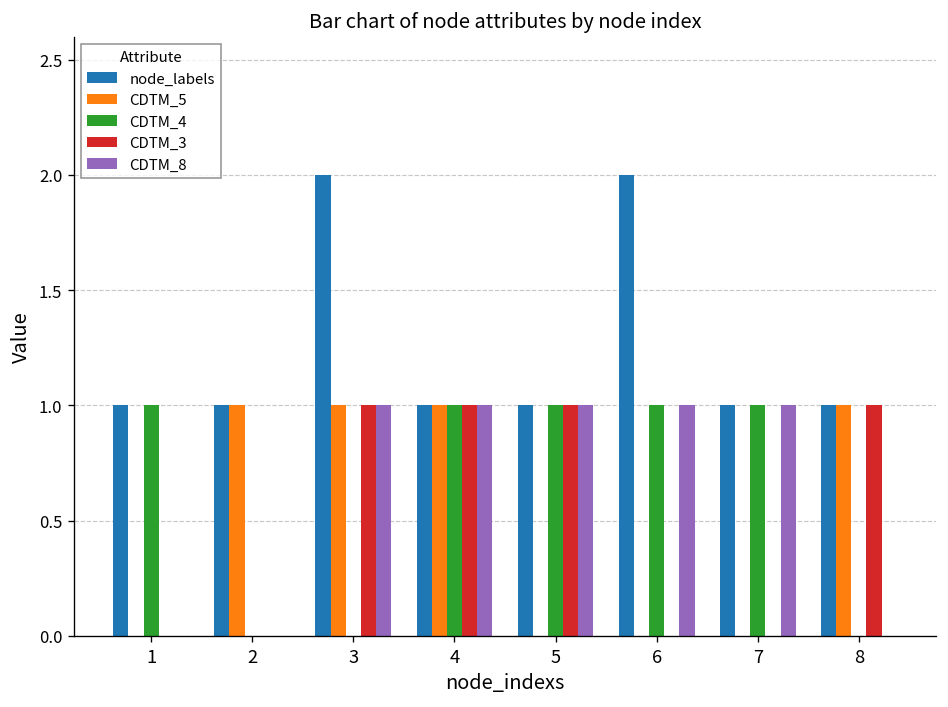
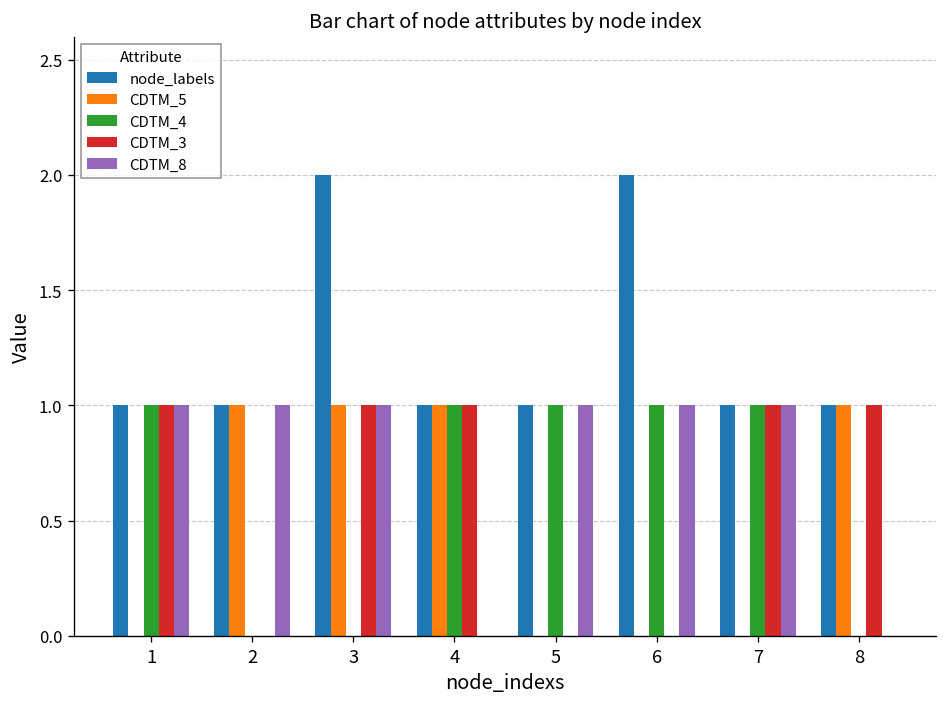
CDTM_3, 1: 0 -> 1
CDTM_8, 1: 0 -> 1
CDTM_8, 2: 0 -> 1
CDTM_8, 4: 1 -> 0
CDTM_3, 5: 1 -> 0
CDTM_3, 7: 0 -> 1
